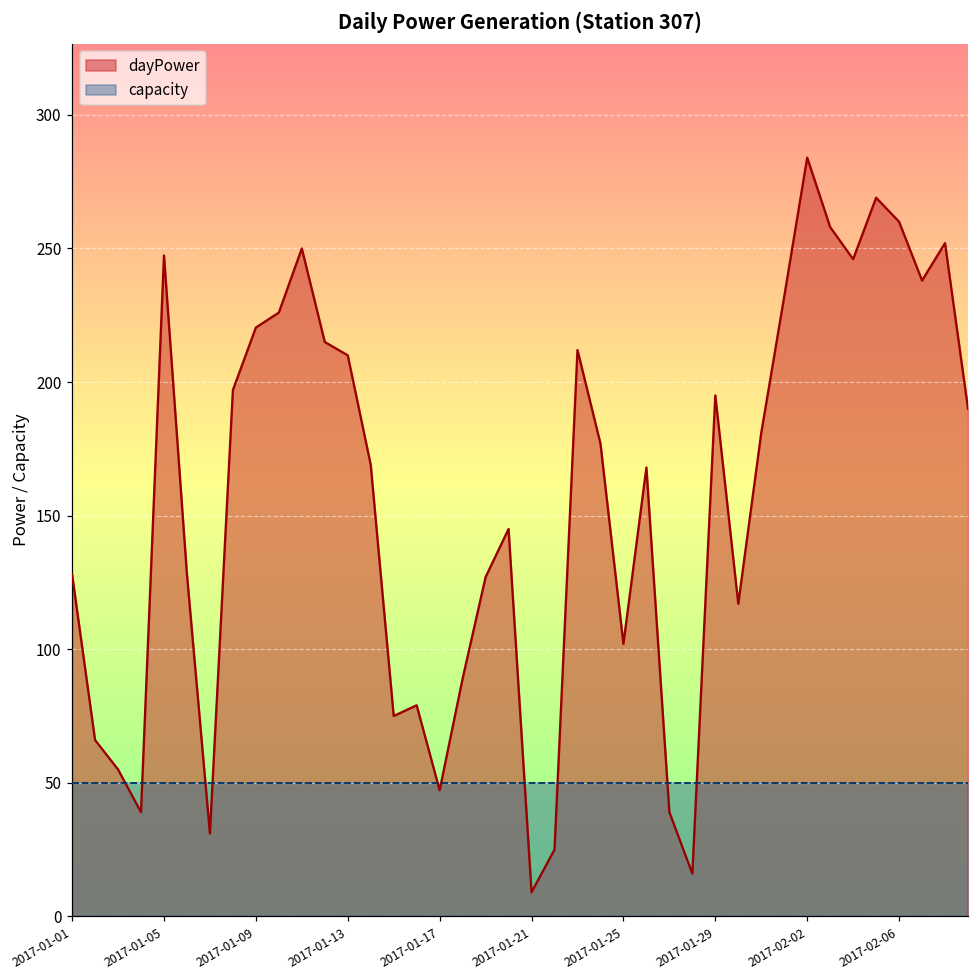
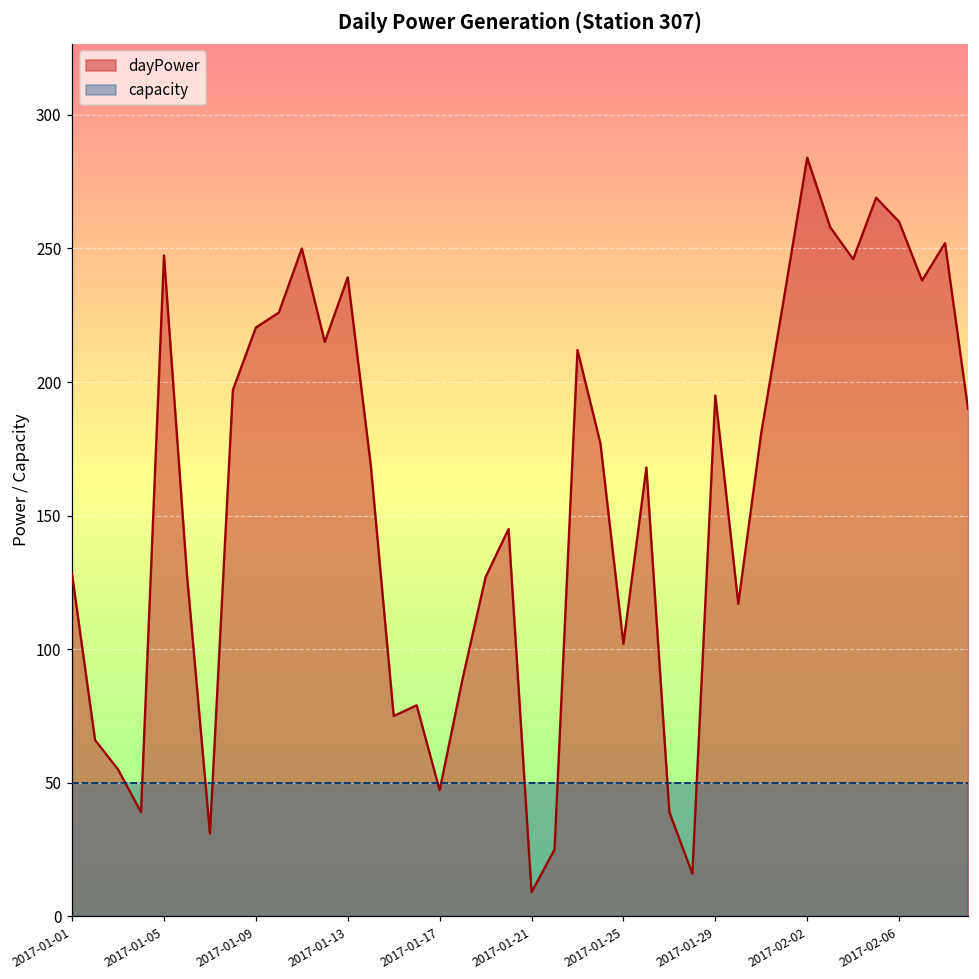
dayPower, 2017-01-13: 210 -> 239
